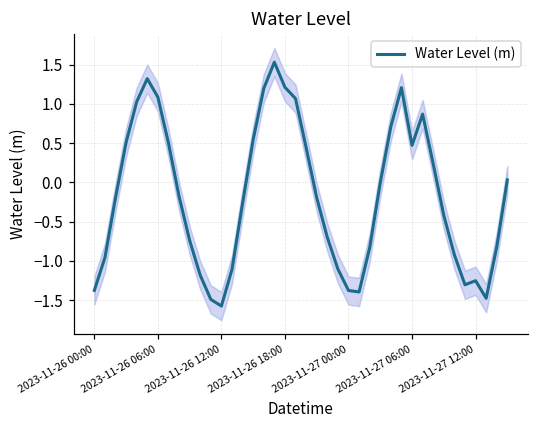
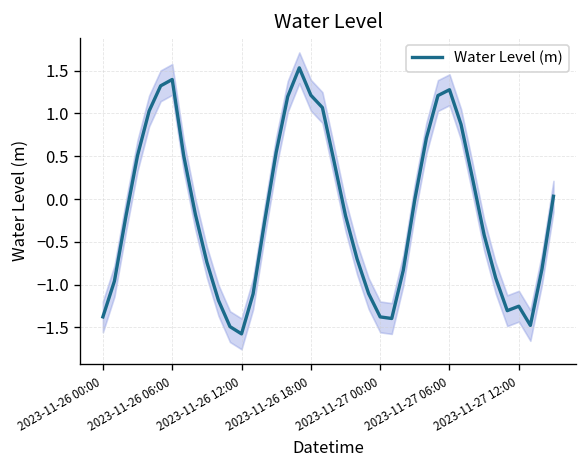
Water Level (m), 2023-11-26 06:00: 1.1 -> 1.4
Water Level (m), 2023-11-27 06:00: 0.5 -> 1.3
